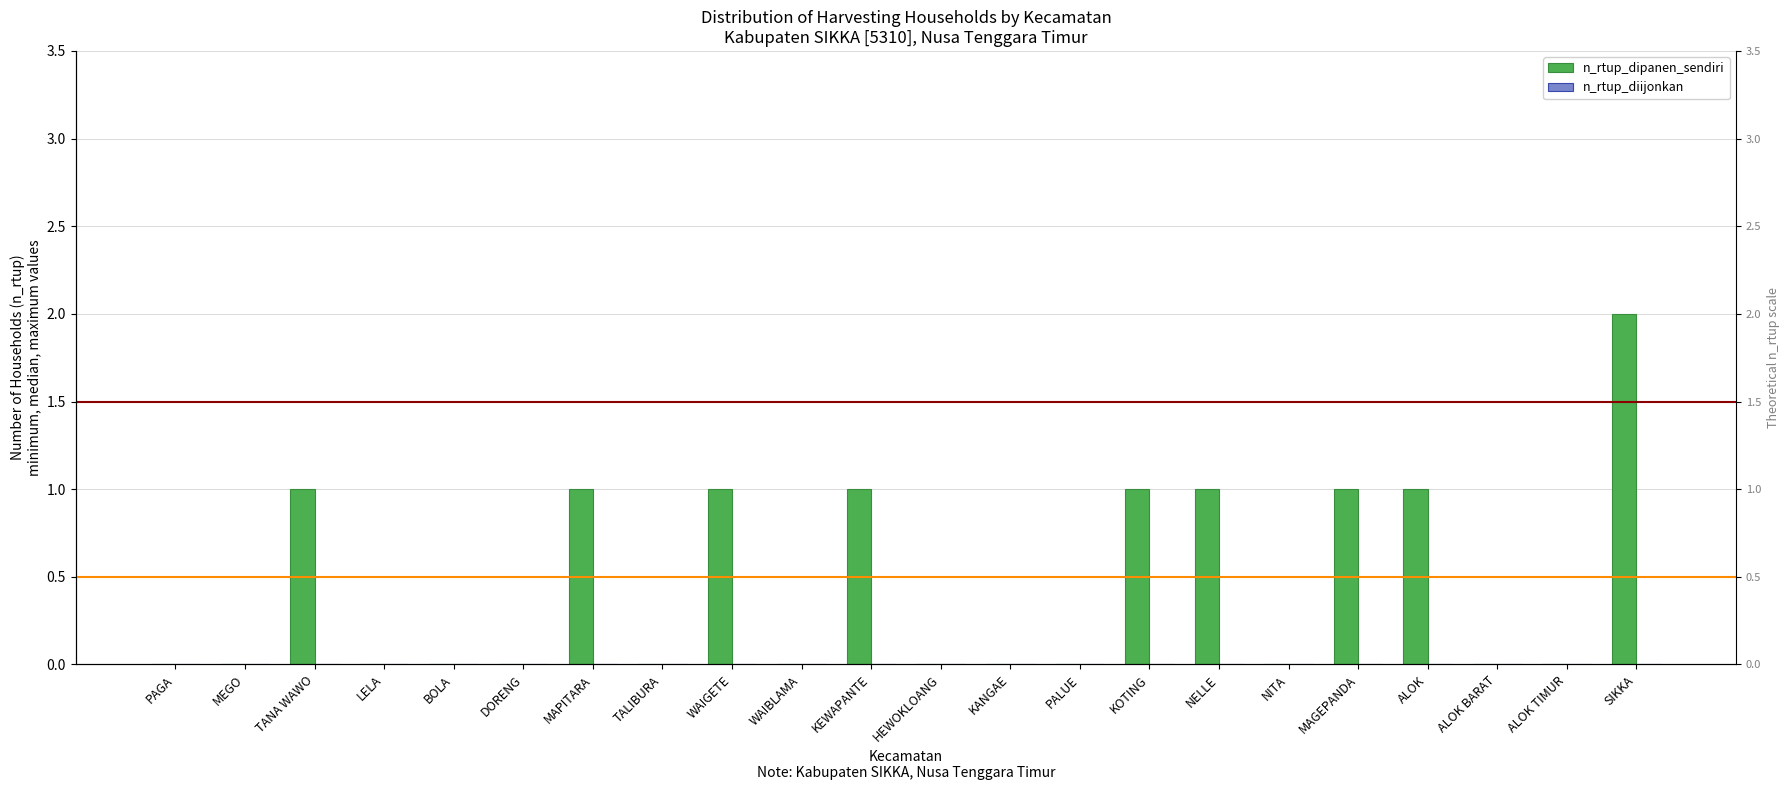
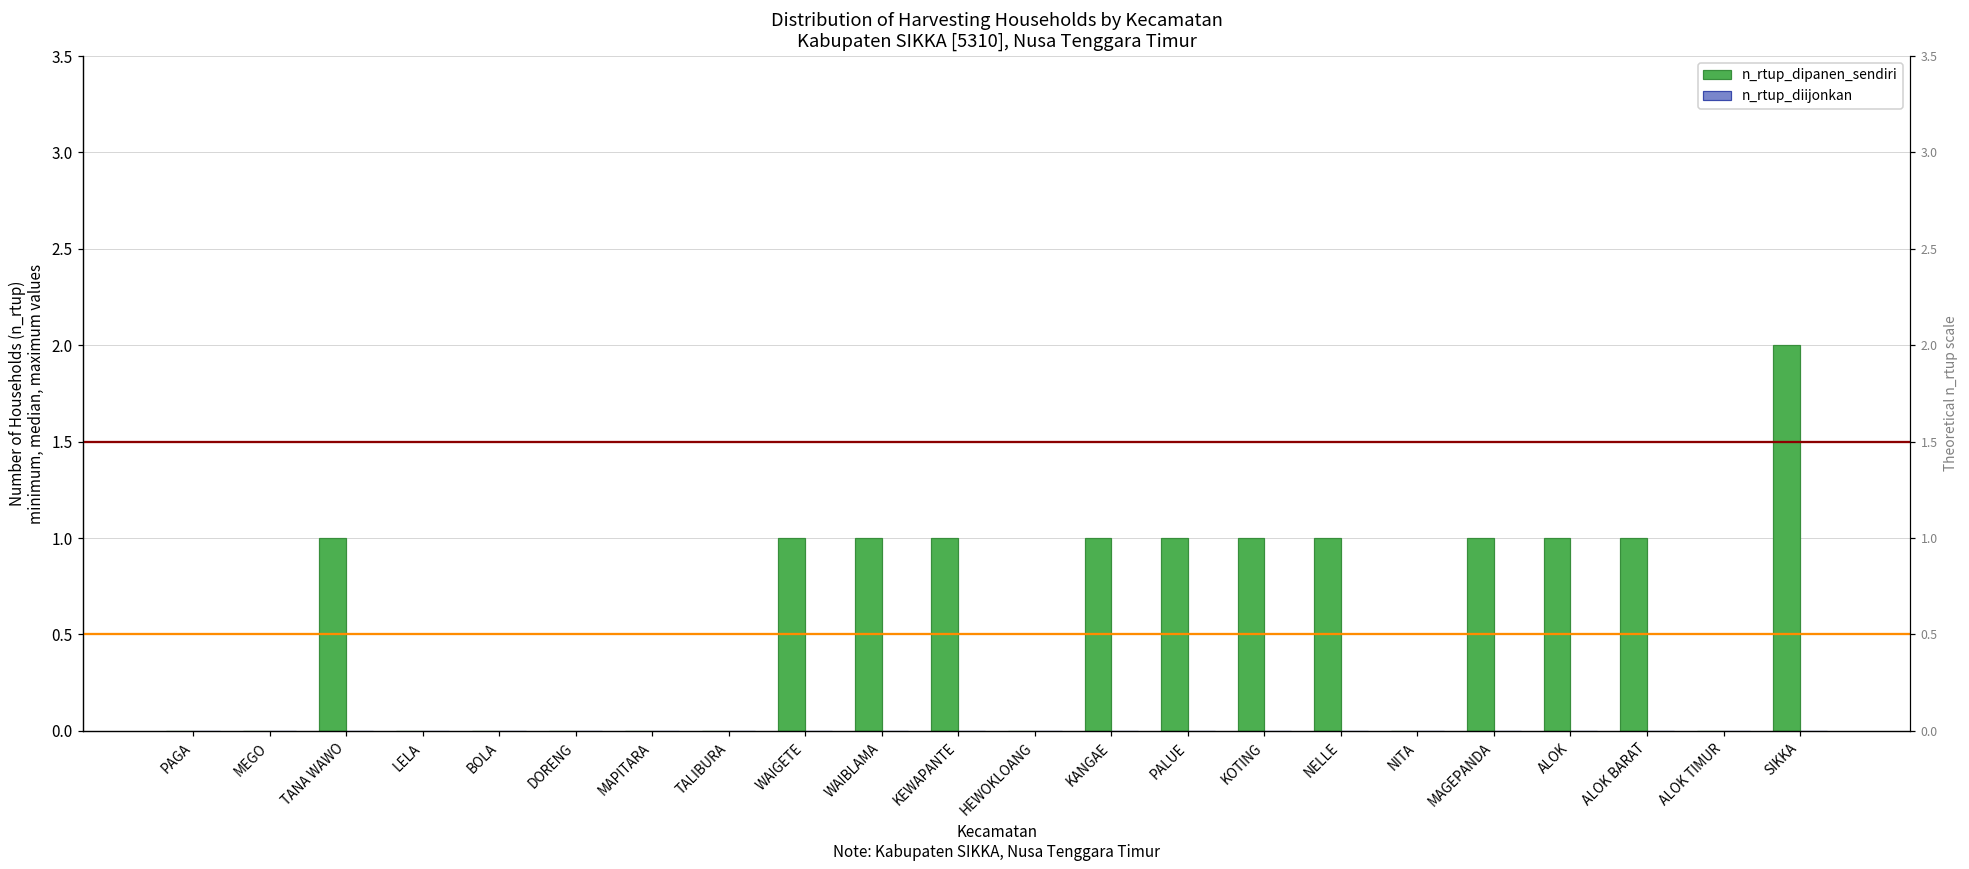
n_rtup_dipanen_sendiri, MAPITARA: 1 -> 0
n_rtup_dipanen_sendiri, WAIBLAMA: 0 -> 1
n_rtup_dipanen_sendiri, KANGAE: 0 -> 1
n_rtup_dipanen_sendiri, PALUE: 0 -> 1
n_rtup_dipanen_sendiri, ALOK BARAT: 0 -> 1
